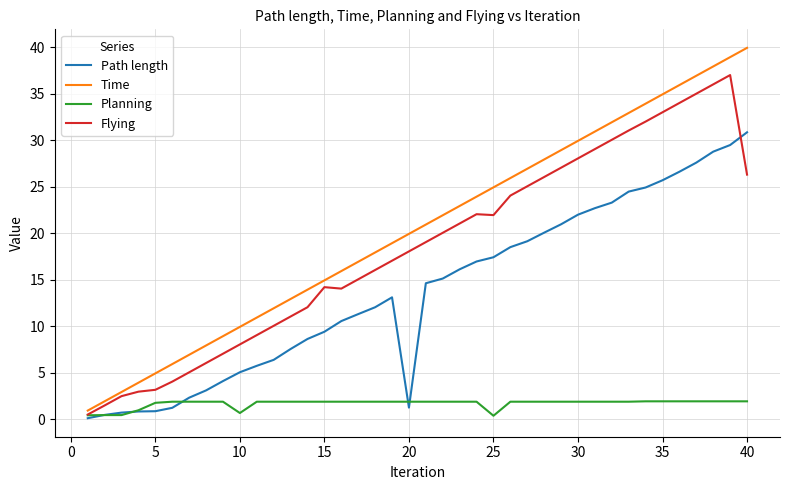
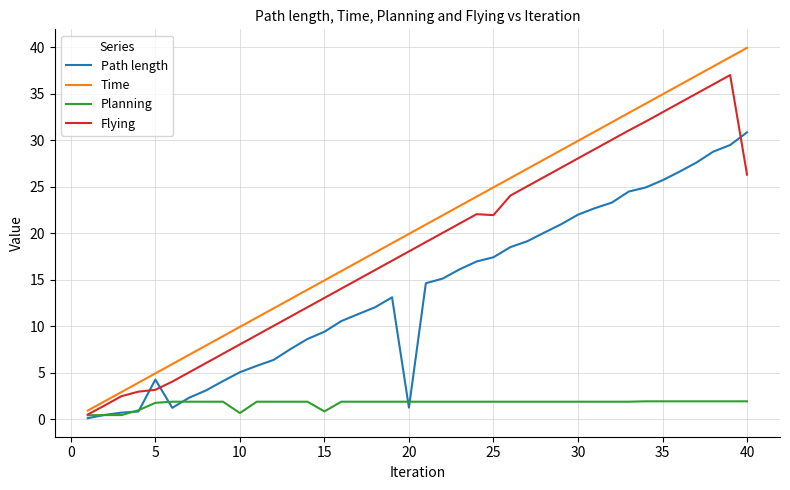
Path length, 5: 1 -> 4
Planning, 15: 2 -> 1
Flying, 15: 14 -> 13
Planning, 25: 0 -> 2
